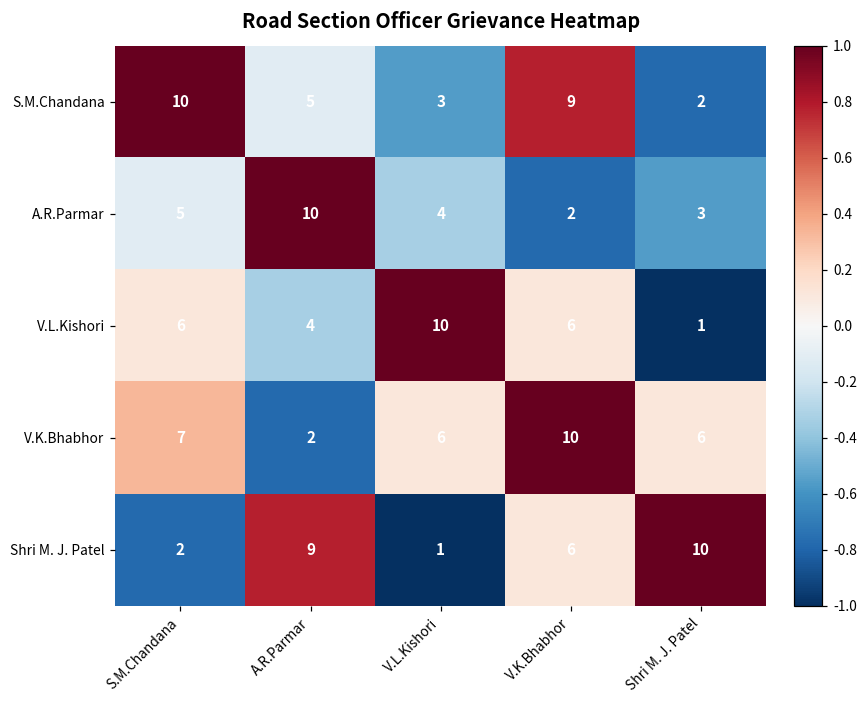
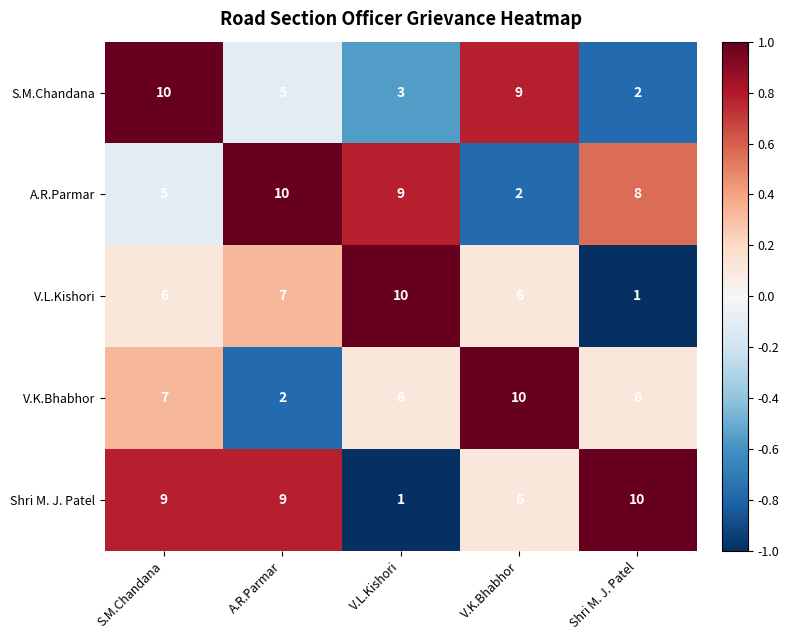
A.R.Parmar, V.L.Kishori: 4 -> 9
A.R.Parmar, Shri M. J. Patel: 3 -> 8
V.L.Kishori, A.R.Parmar: 4 -> 7
Shri M. J. Patel, S.M.Chandana: 2 -> 9
